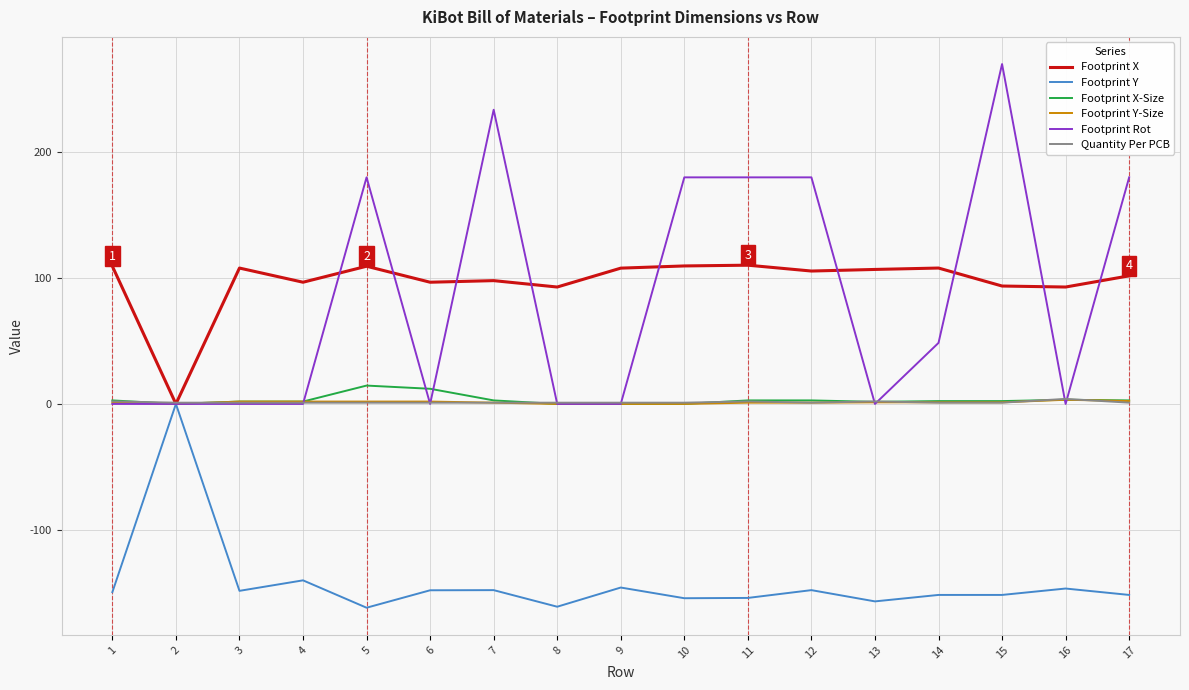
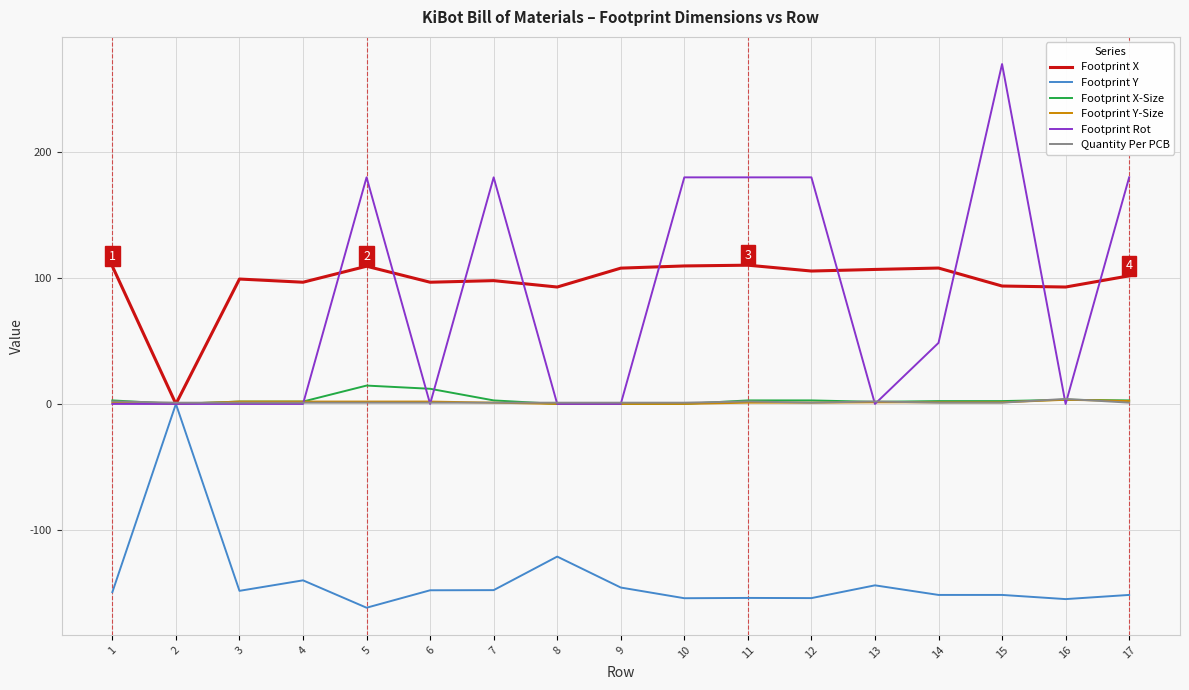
Footprint X, 3: 108 -> 99
Footprint Rot, 7: 234 -> 180
Footprint Y, 8: -161 -> -121
Footprint Y, 12: -148 -> -154
Footprint Y, 13: -157 -> -144
Footprint Y, 16: -147 -> -155
